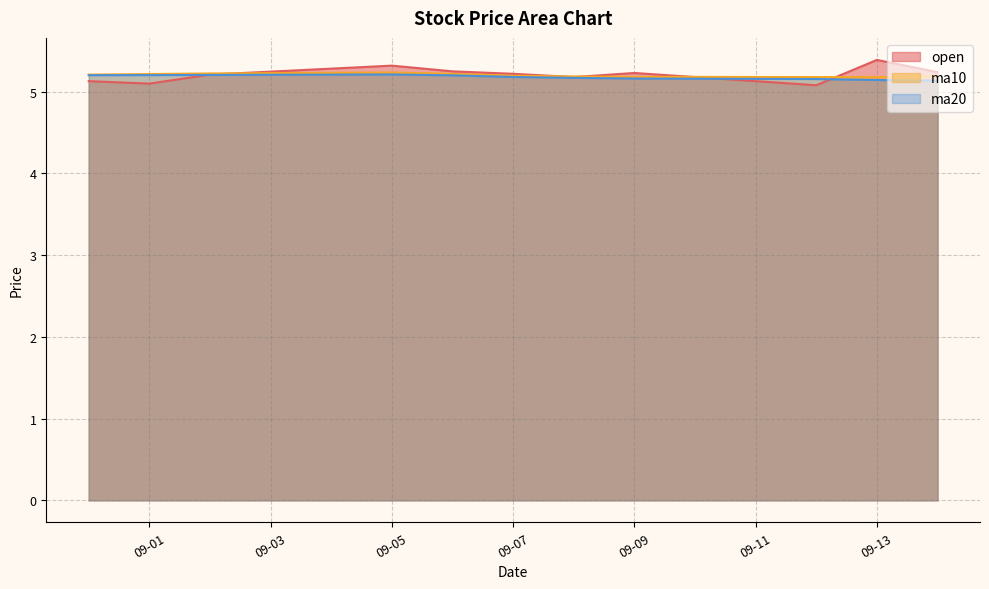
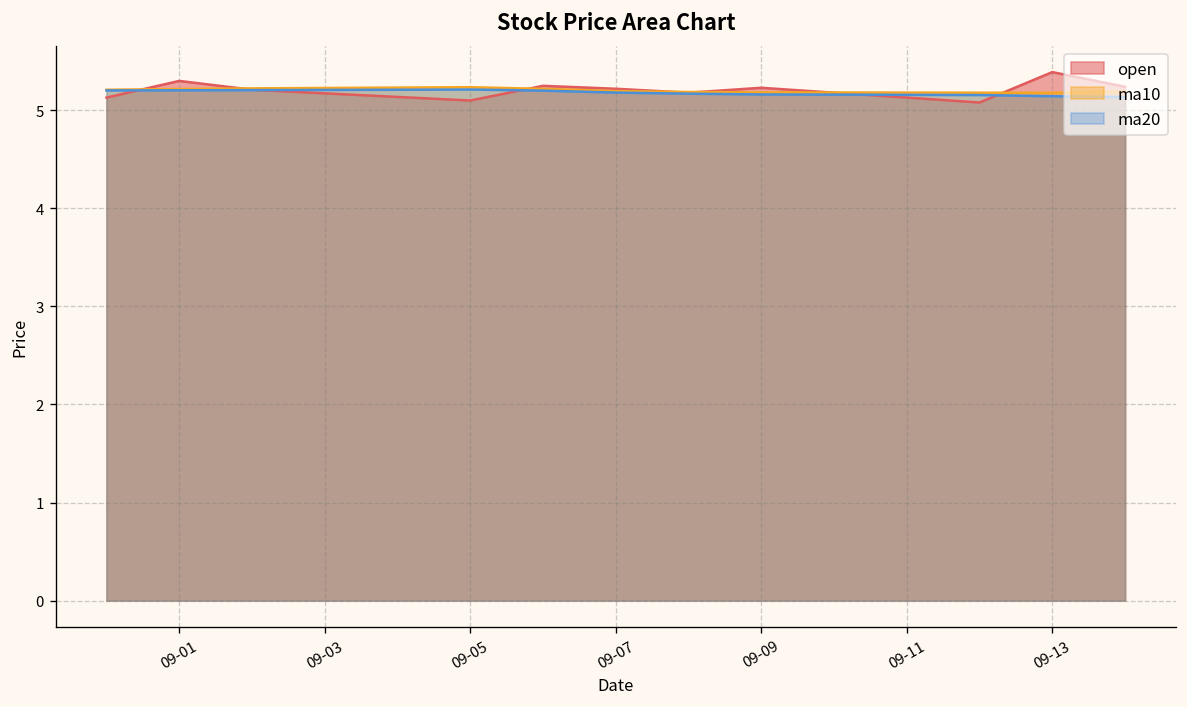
open, 09-01: 5.1 -> 5.3
open, 09-05: 5.3 -> 5.1
